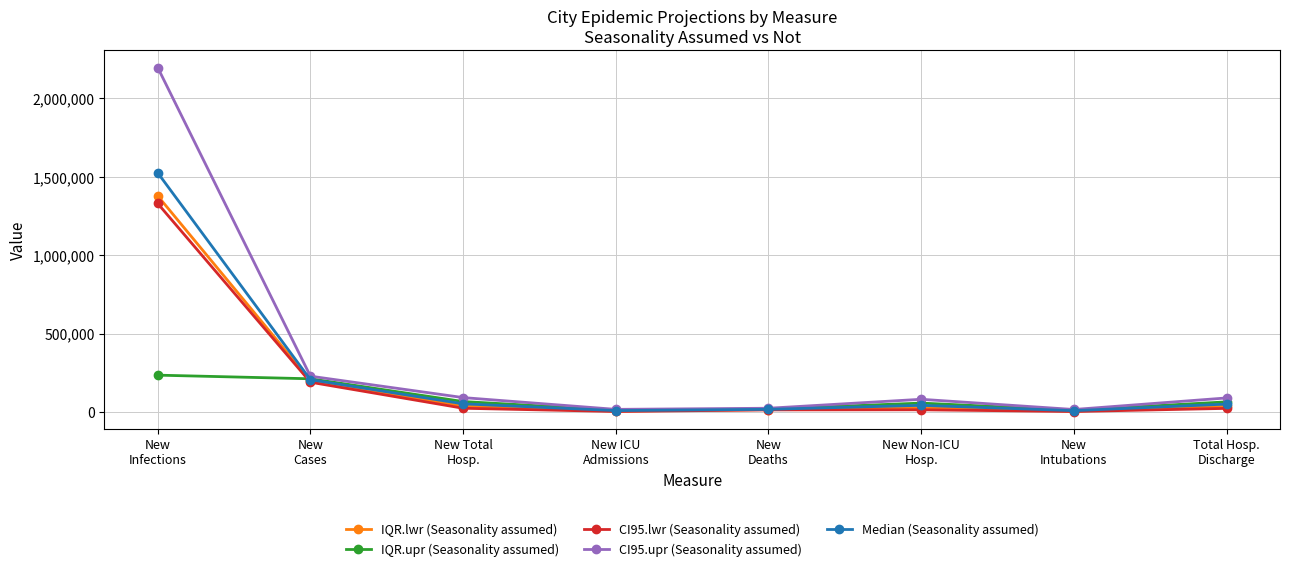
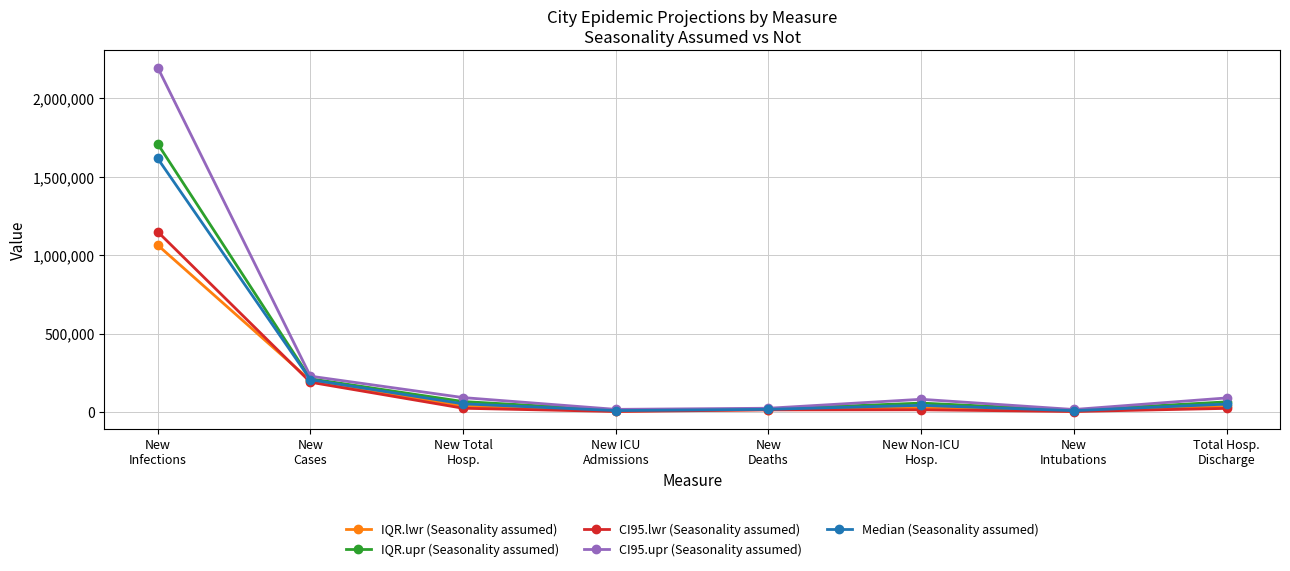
IQR.lwr (Seasonality assumed), New Infections: 1,380,000 -> 1,060,000
IQR.upr (Seasonality assumed), New Infections: 240,000 -> 1,710,000
CI95.lwr (Seasonality assumed), New Infections: 1,330,000 -> 1,150,000
Median (Seasonality assumed), New Infections: 1,520,000 -> 1,620,000
